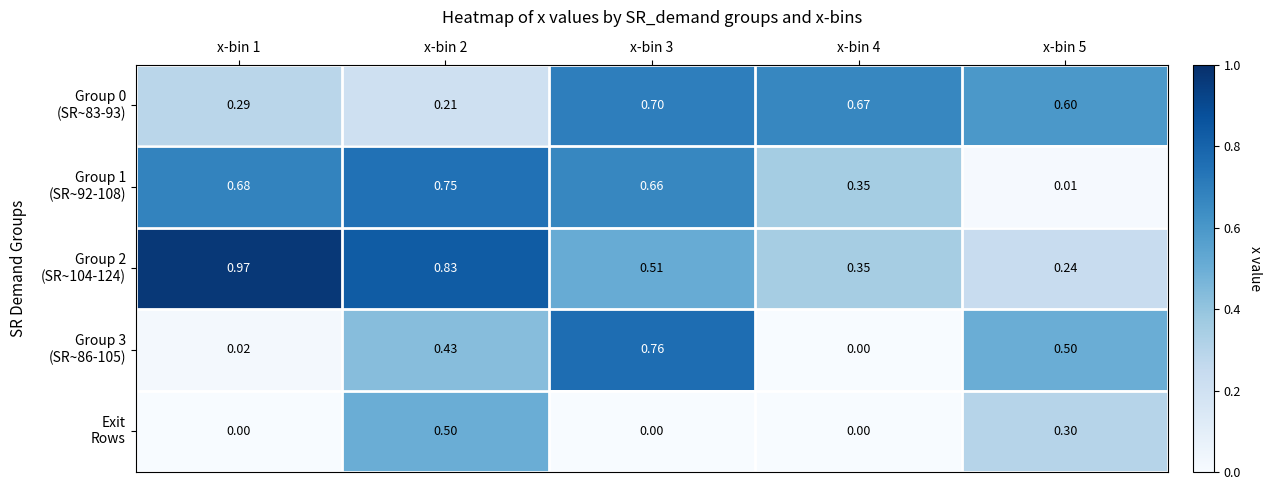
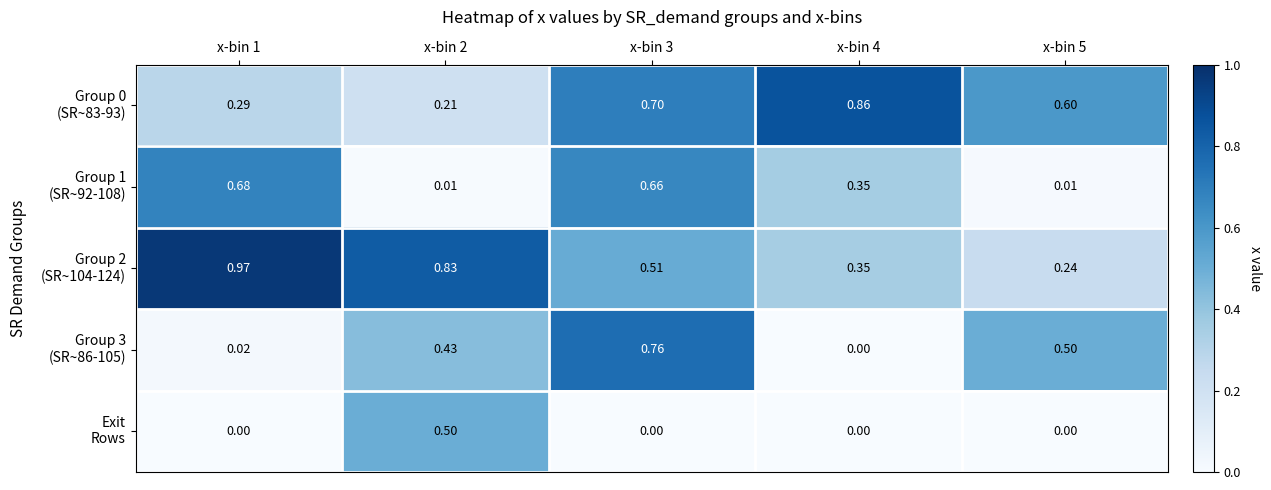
Group 0 (SR~83-93), x-bin 4: 0.67 -> 0.86
Group 1 (SR~92-108), x-bin 2: 0.75 -> 0.01
Exit Rows, x-bin 5: 0.30 -> 0.00
